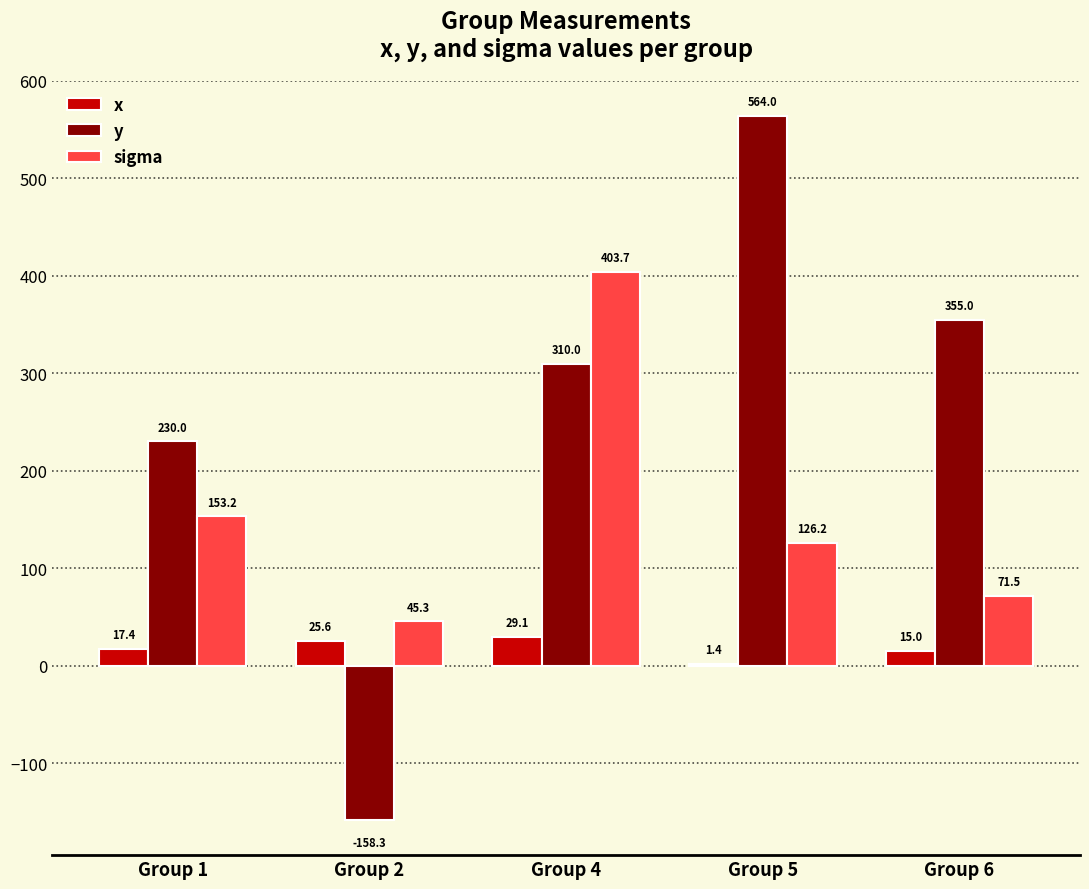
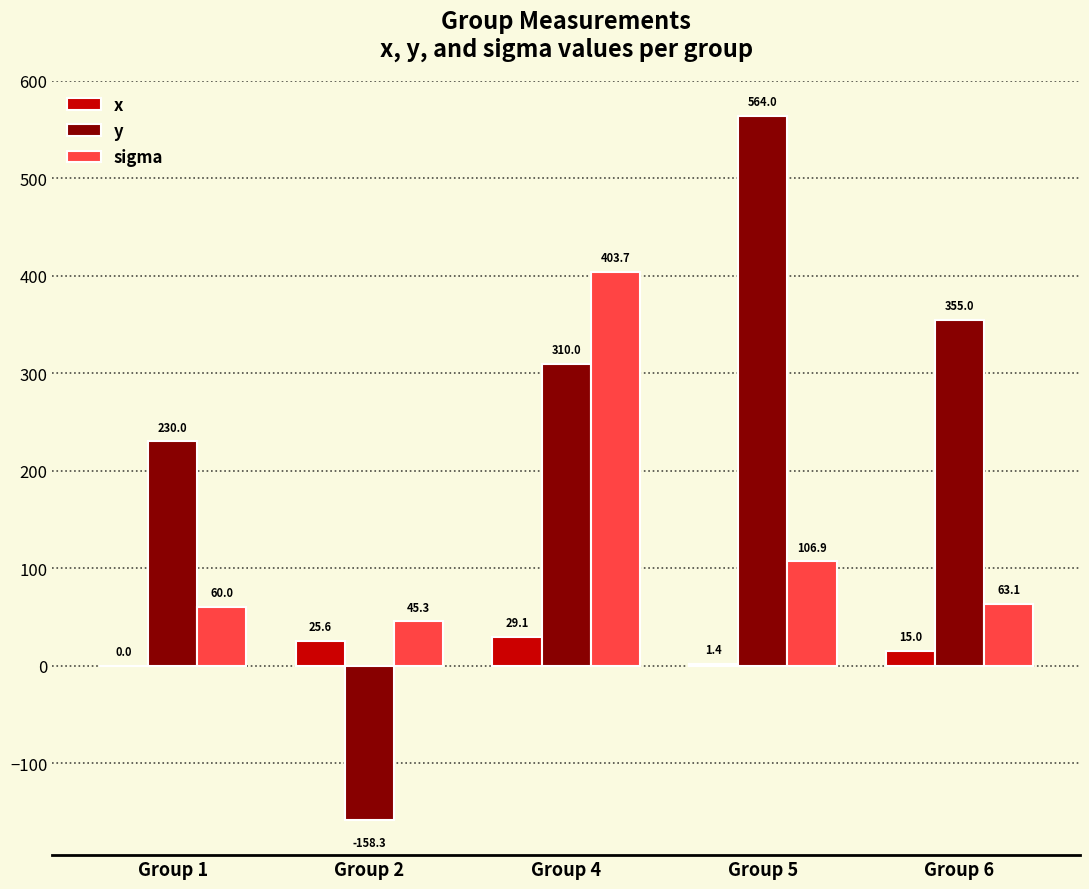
x, Group 1: 17.4 -> 0.0
sigma, Group 1: 153.2 -> 60.0
sigma, Group 5: 126.2 -> 106.9
sigma, Group 6: 71.5 -> 63.1
